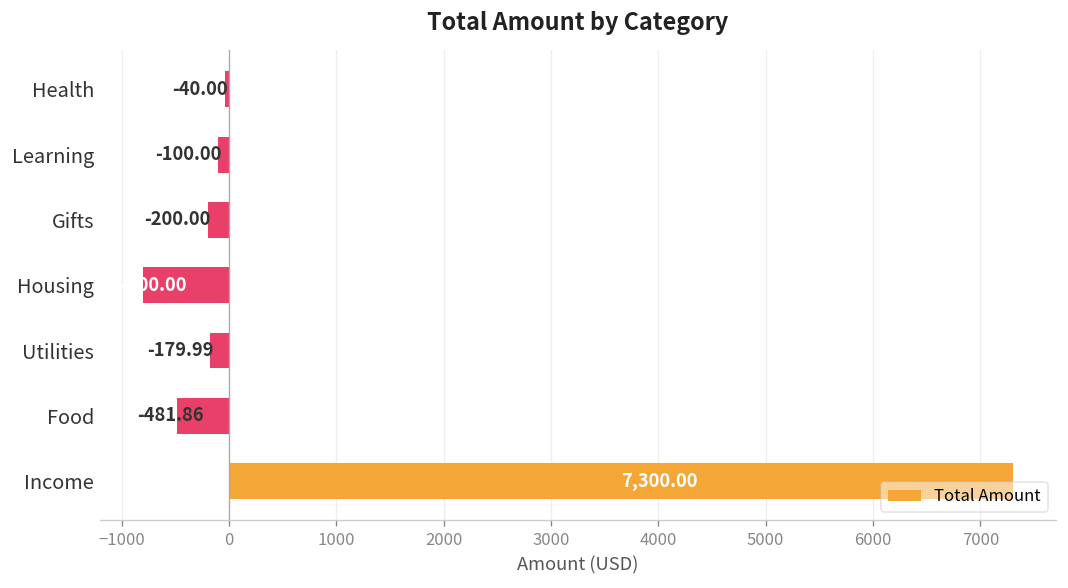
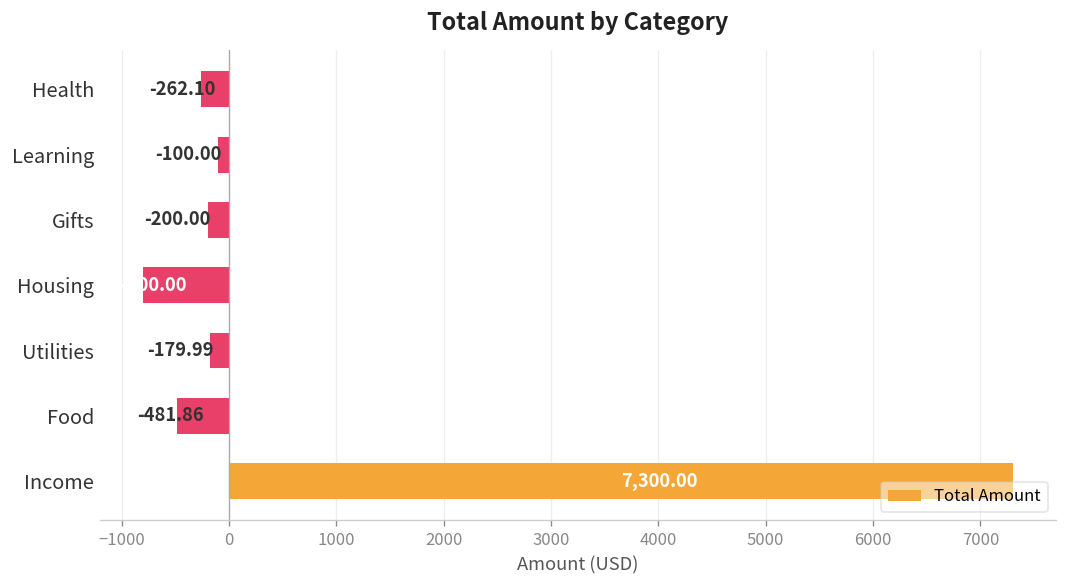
Health: -40.00 -> -262.10
